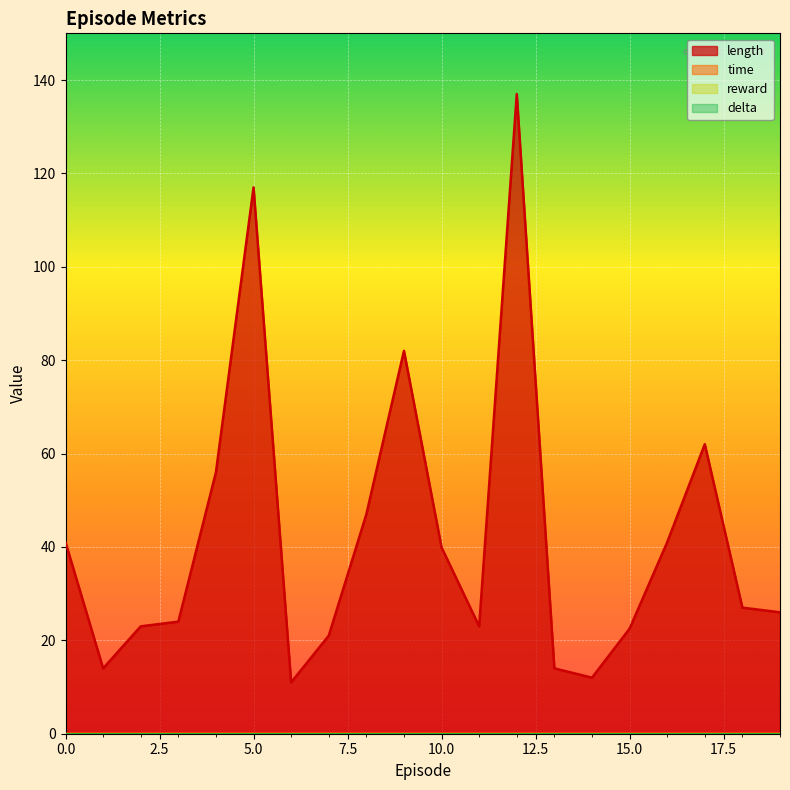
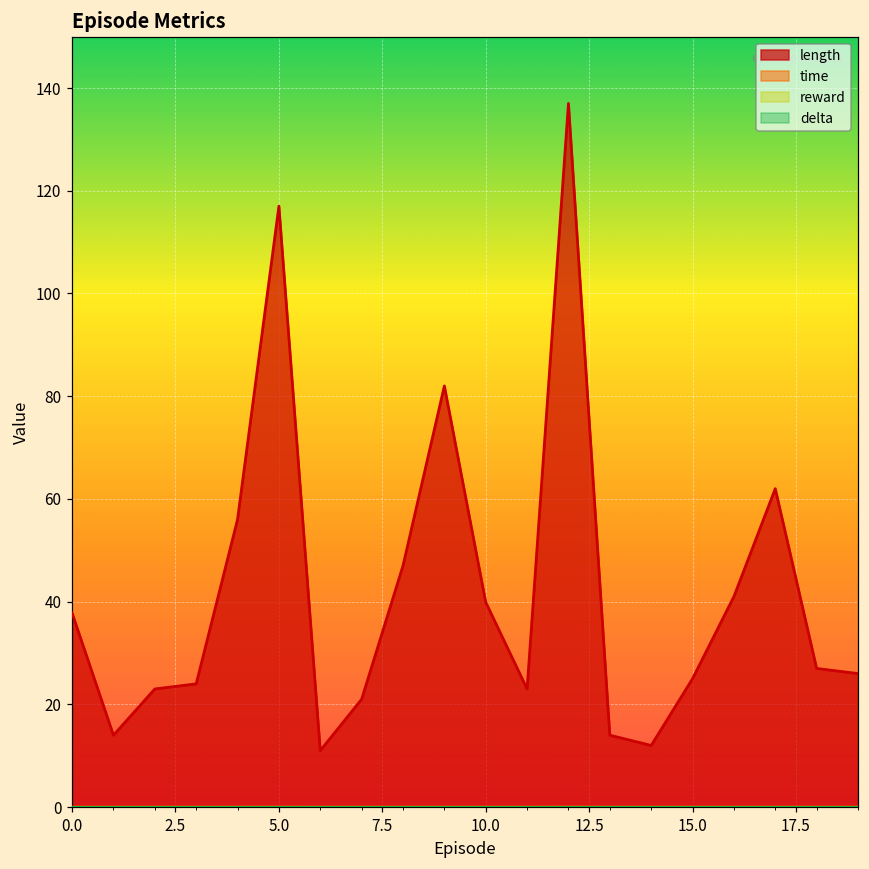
length, 0.0: 41 -> 38
length, 15.0: 23 -> 25
